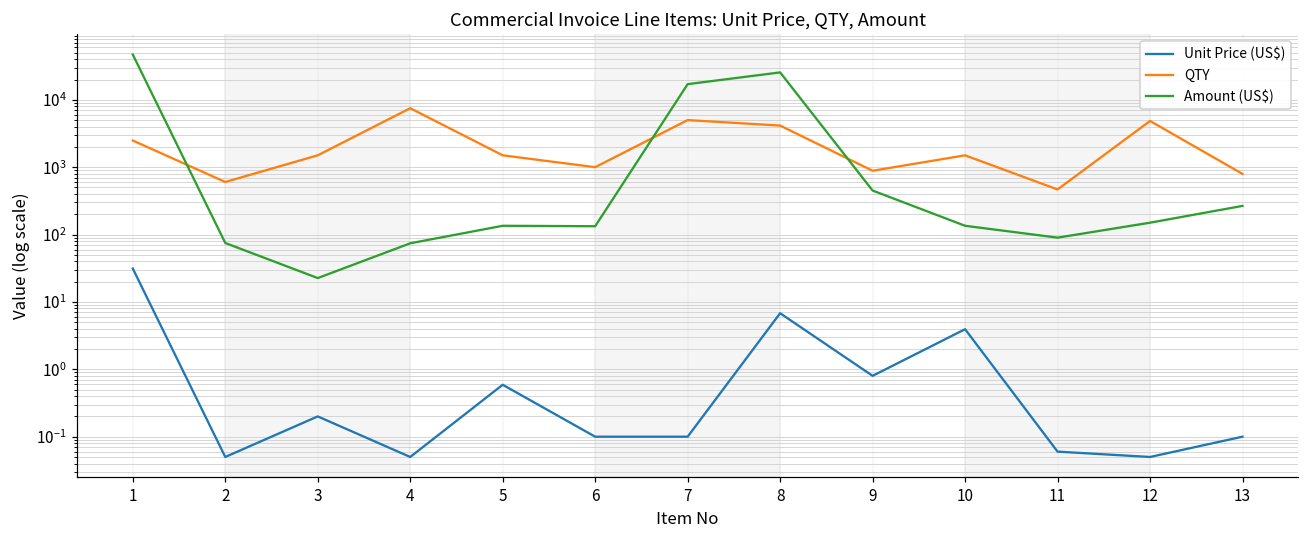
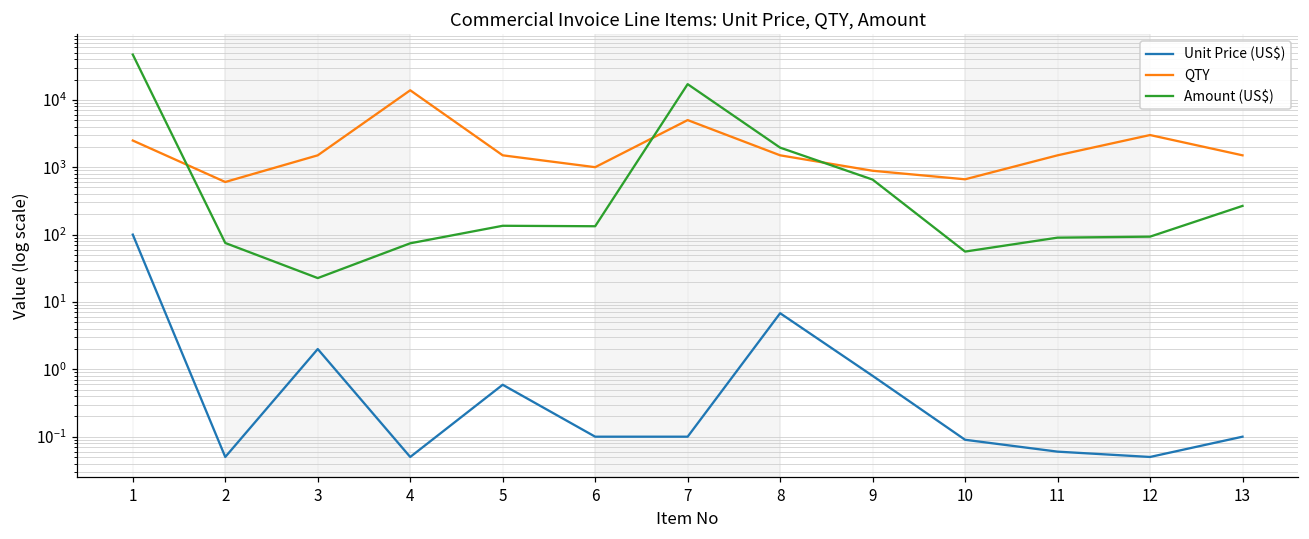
Unit Price (US$), 1: 30 -> 100
Unit Price (US$), 3: 0.2 -> 2.0
QTY, 4: 8000 -> 14000
QTY, 8: 4000 -> 1500
Amount (US$), 8: 26000 -> 2000
Amount (US$), 9: 500 -> 700
Unit Price (US$), 10: 4 -> 0.09
QTY, 10: 1500 -> 700
Amount (US$), 10: 140 -> 60
QTY, 11: 500 -> 1500
QTY, 12: 5000 -> 3000
Amount (US$), 12: 150 -> 90
QTY, 13: 800 -> 1500
